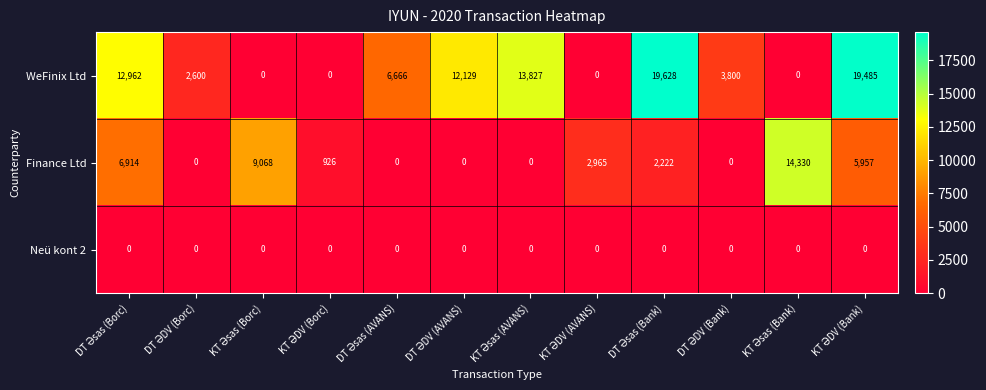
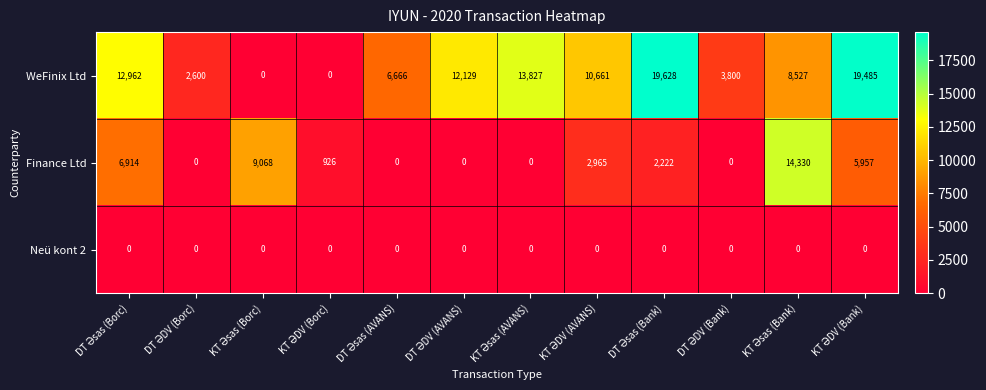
WeFinix Ltd, KT ƏDV (AVANS): 0 -> 10,661
WeFinix Ltd, KT Əsas (Bank): 0 -> 8,527
